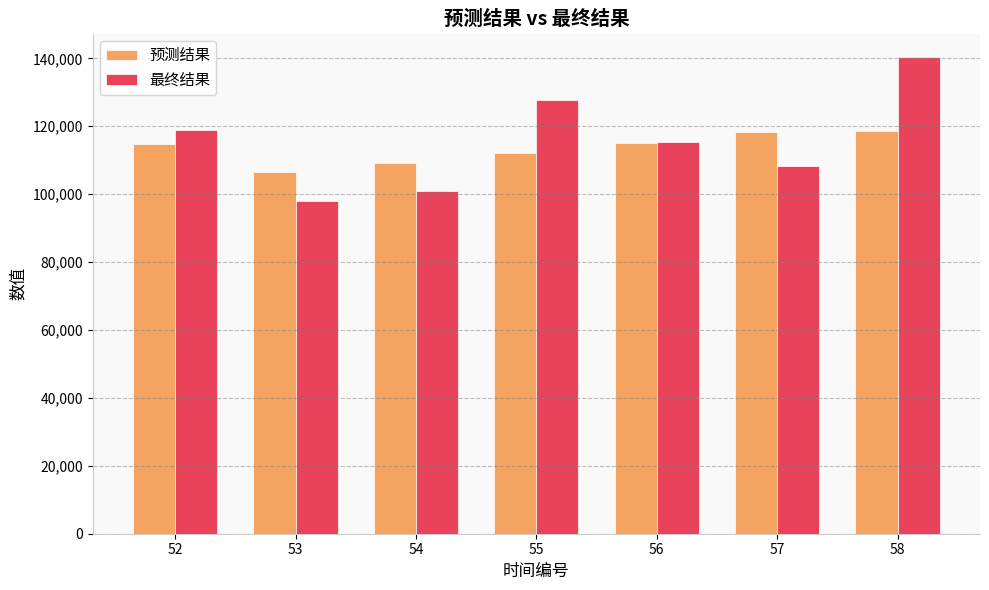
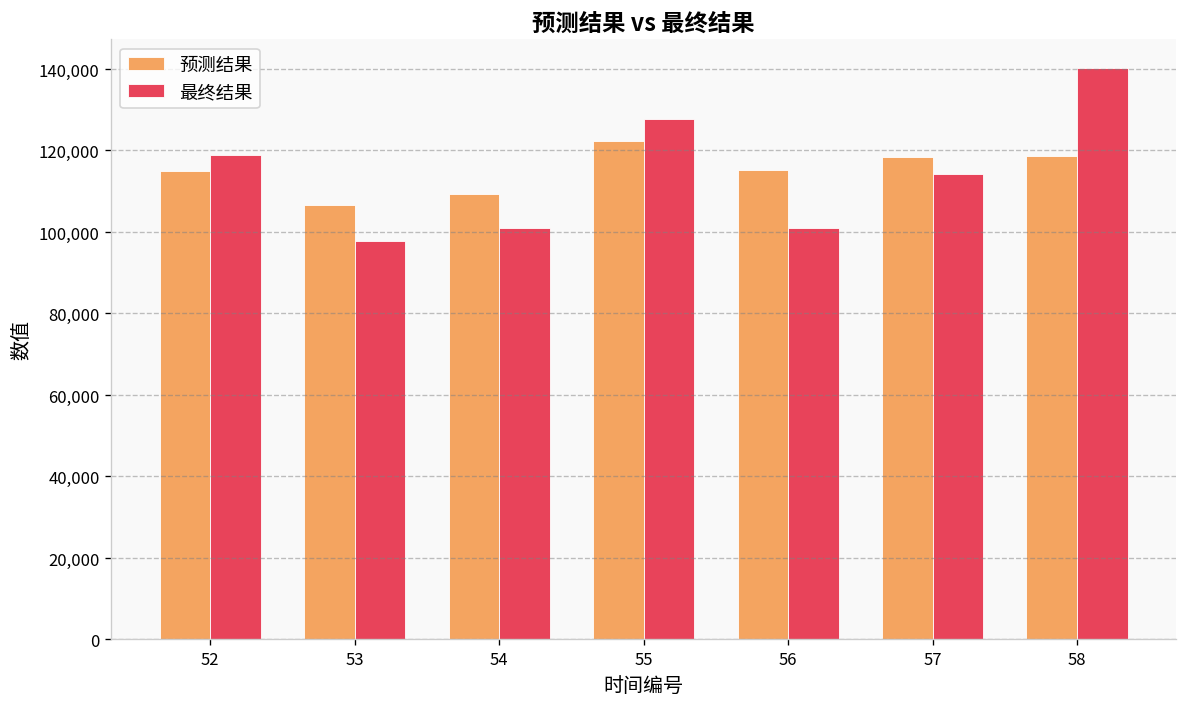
预测结果, 55: 112,000 -> 122,000
最终结果, 56: 115,000 -> 101,000
最终结果, 57: 108,000 -> 114,000
